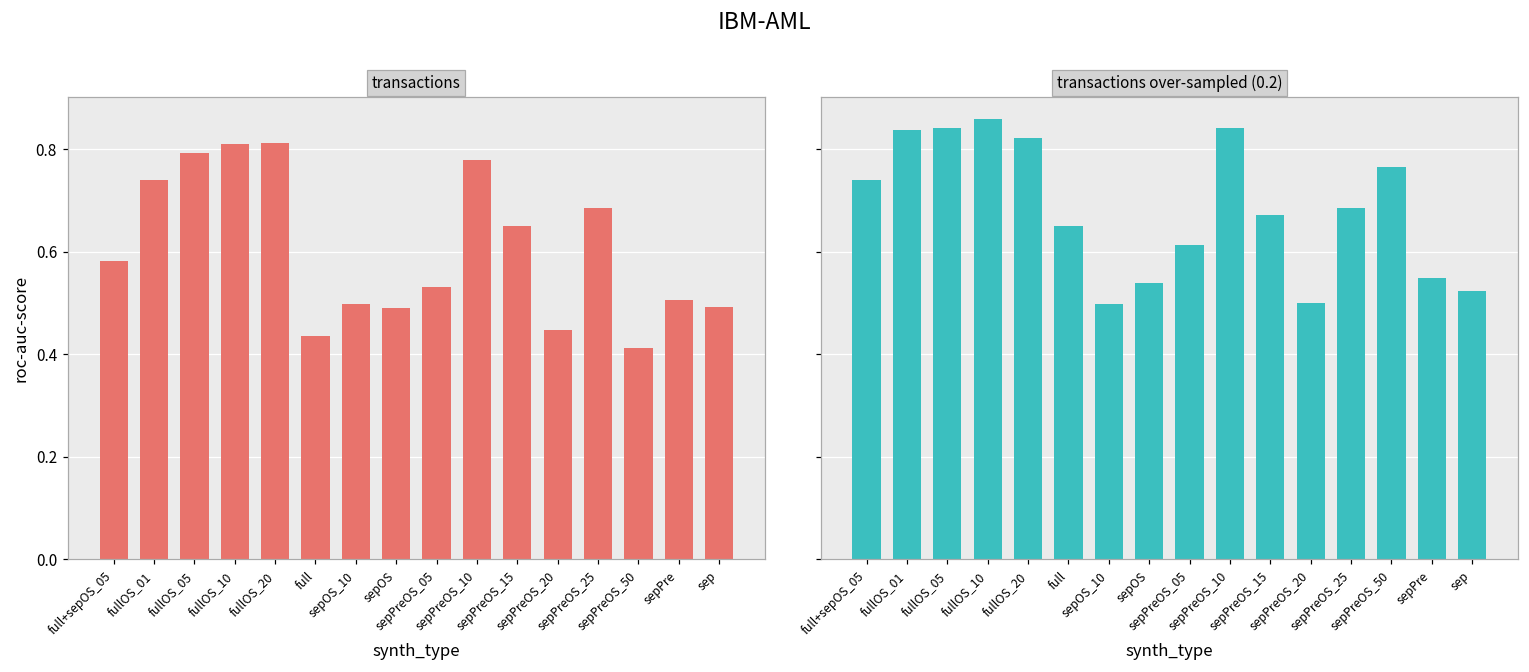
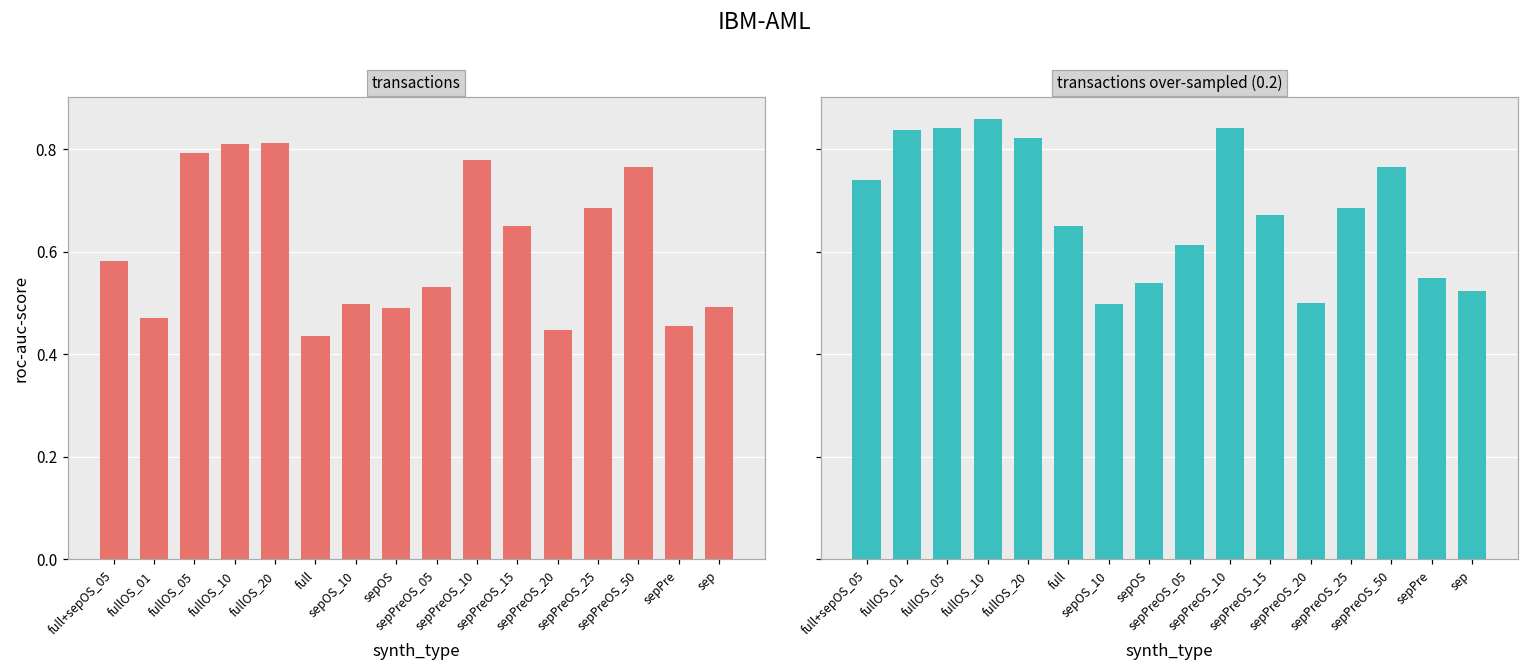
transactions, fullOS_01: 0.74 -> 0.47
transactions, sepPreOS_50: 0.41 -> 0.77
transactions, sepPre: 0.51 -> 0.45
